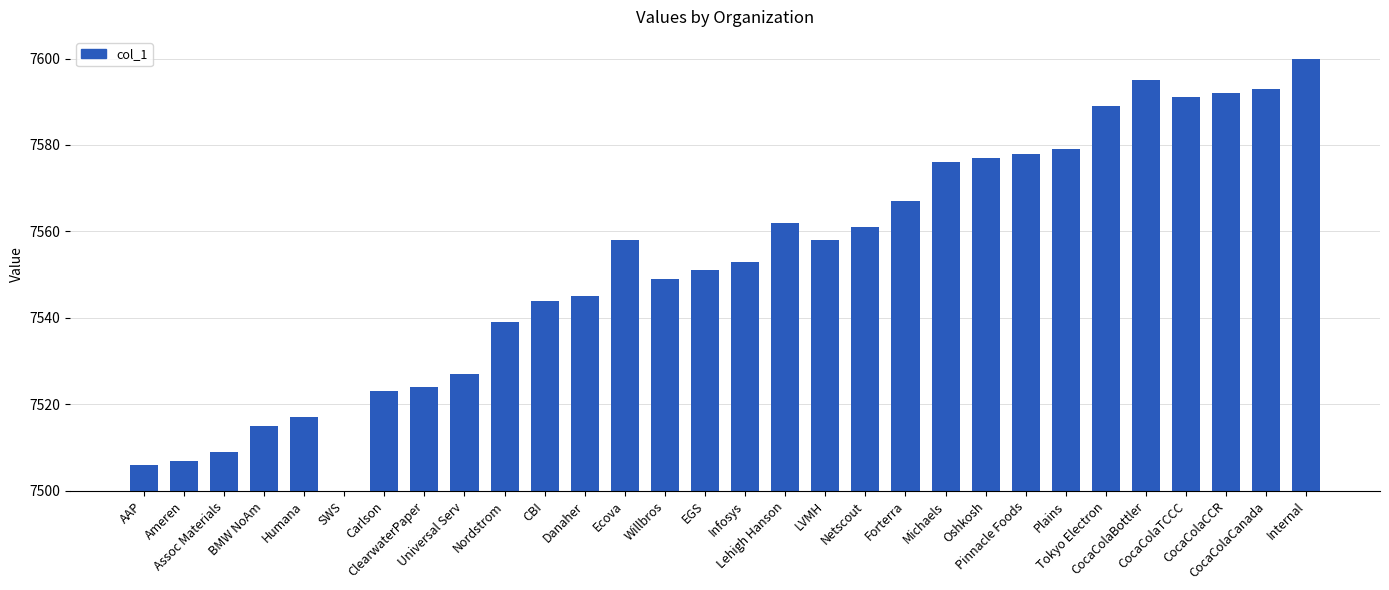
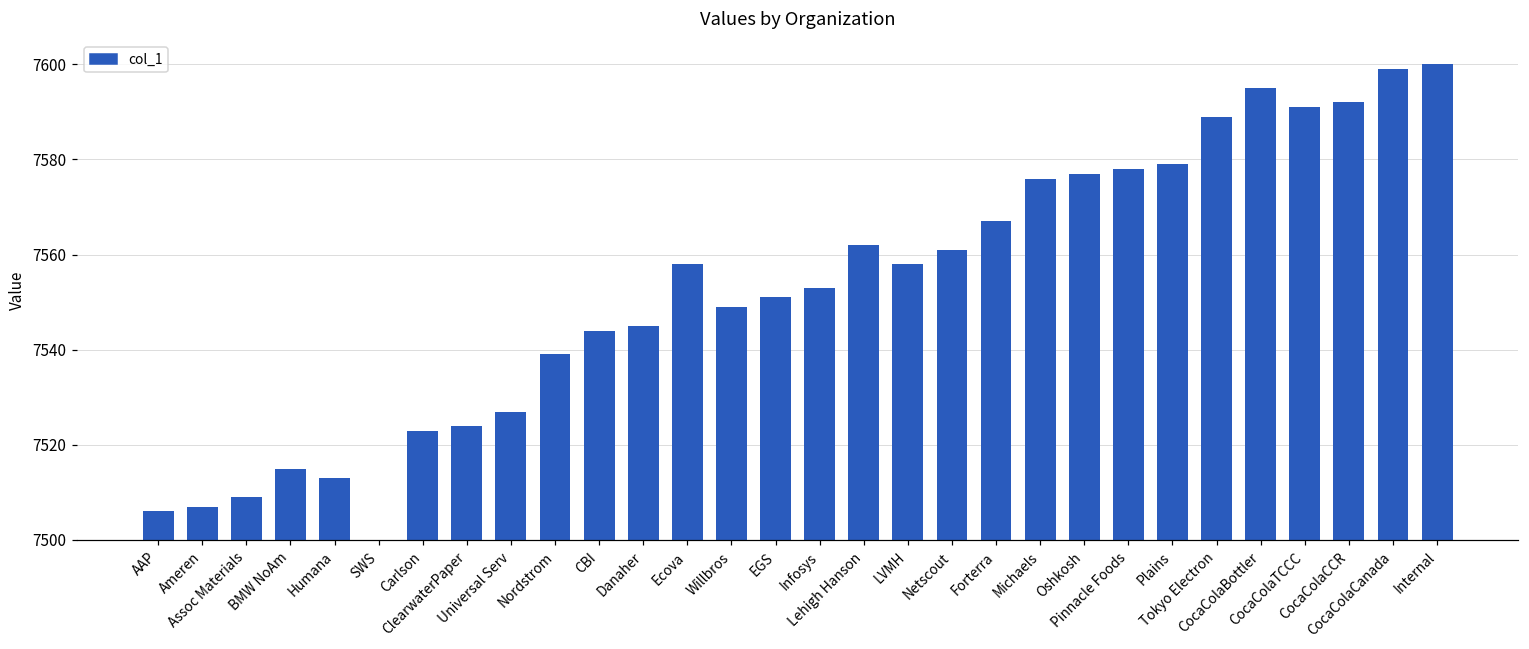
Humana: 7517 -> 7513
CocaColaCanada: 7593 -> 7599
